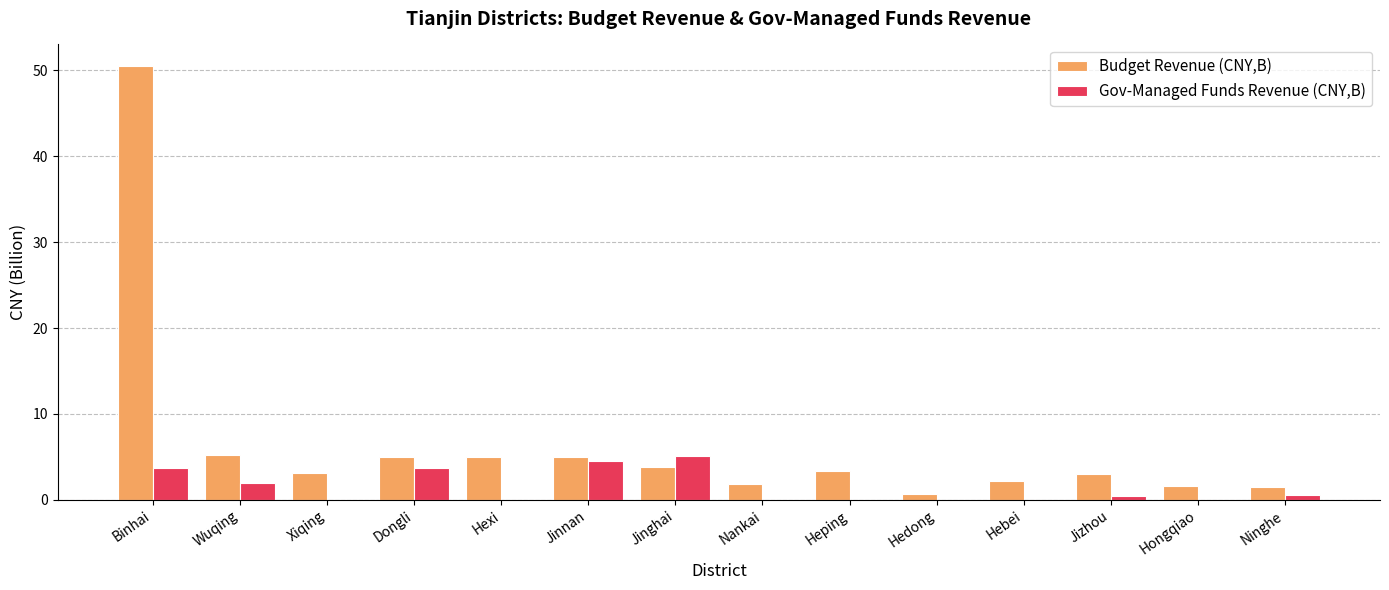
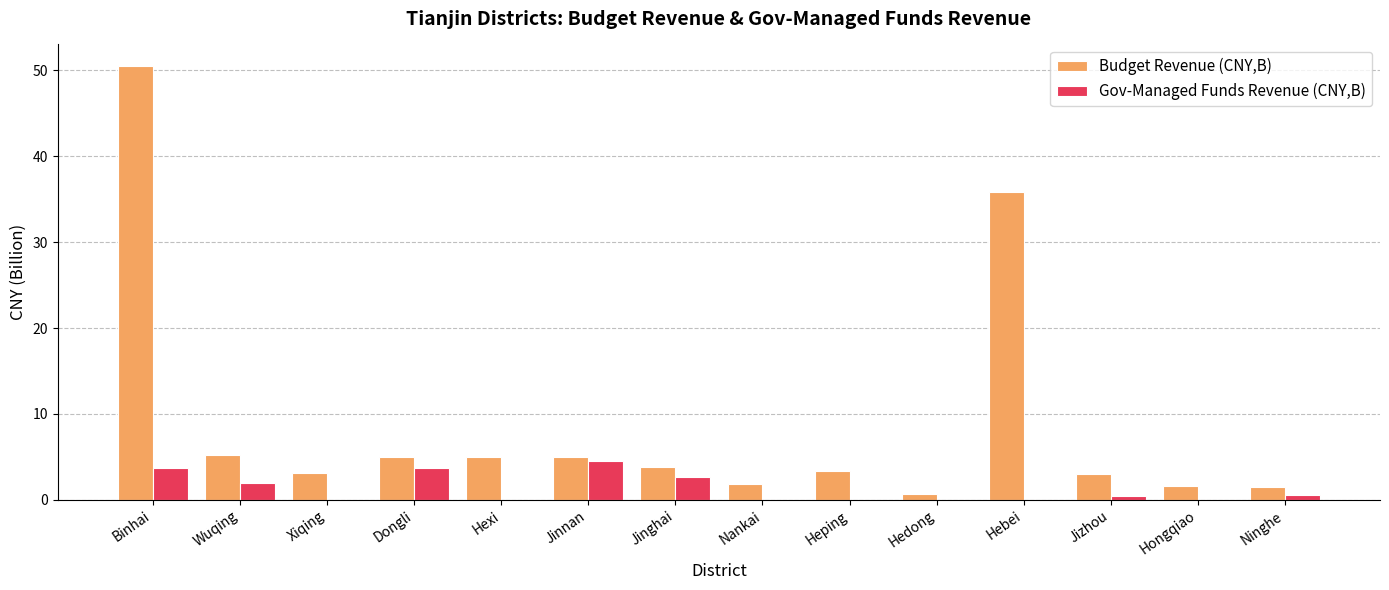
Gov-Managed Funds Revenue (CNY,B), Jinghai: 5 -> 3
Budget Revenue (CNY,B), Hebei: 2 -> 36
